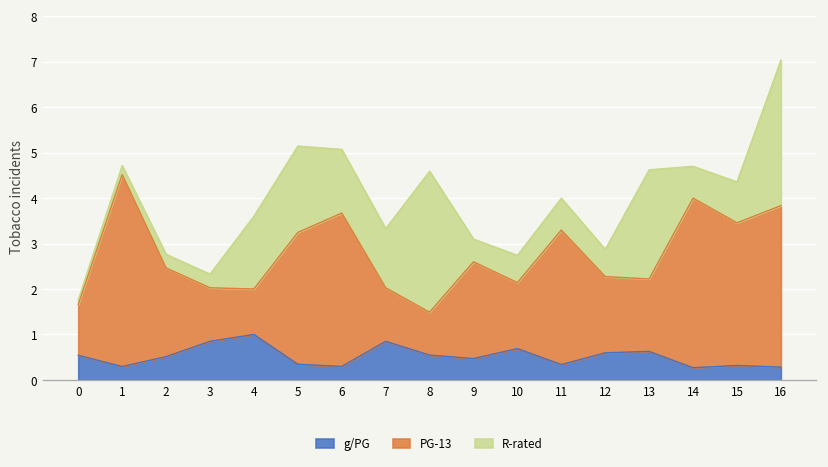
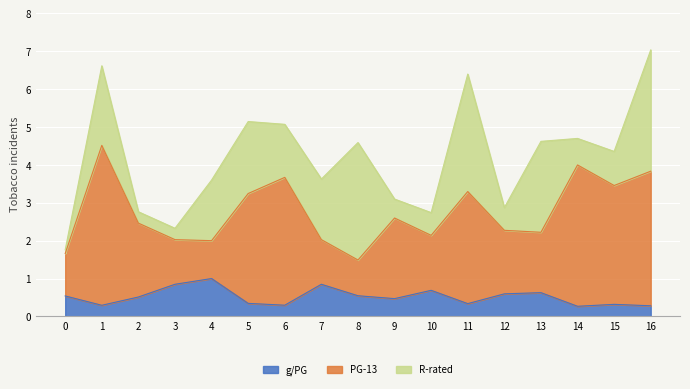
R-rated, 1: 0.2 -> 2.1
R-rated, 7: 1.3 -> 1.6
R-rated, 11: 0.7 -> 3.1
